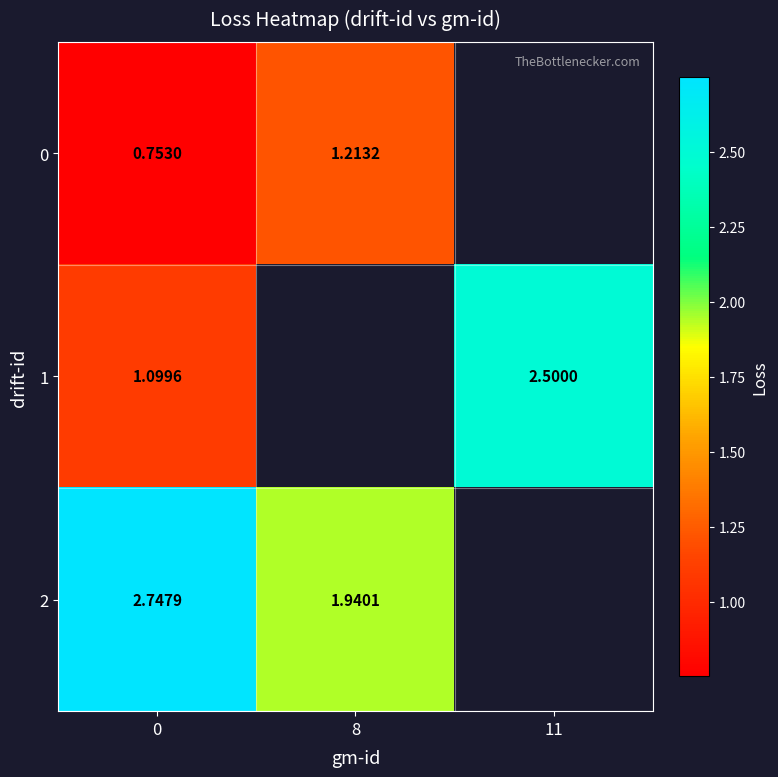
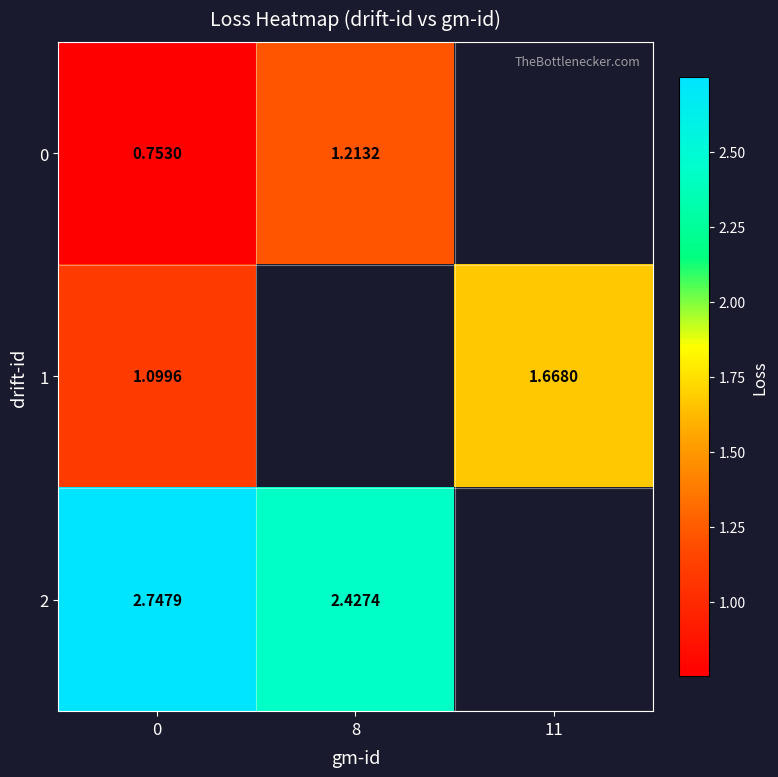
1, 11: 2.5000 -> 1.6680
2, 8: 1.9401 -> 2.4274
